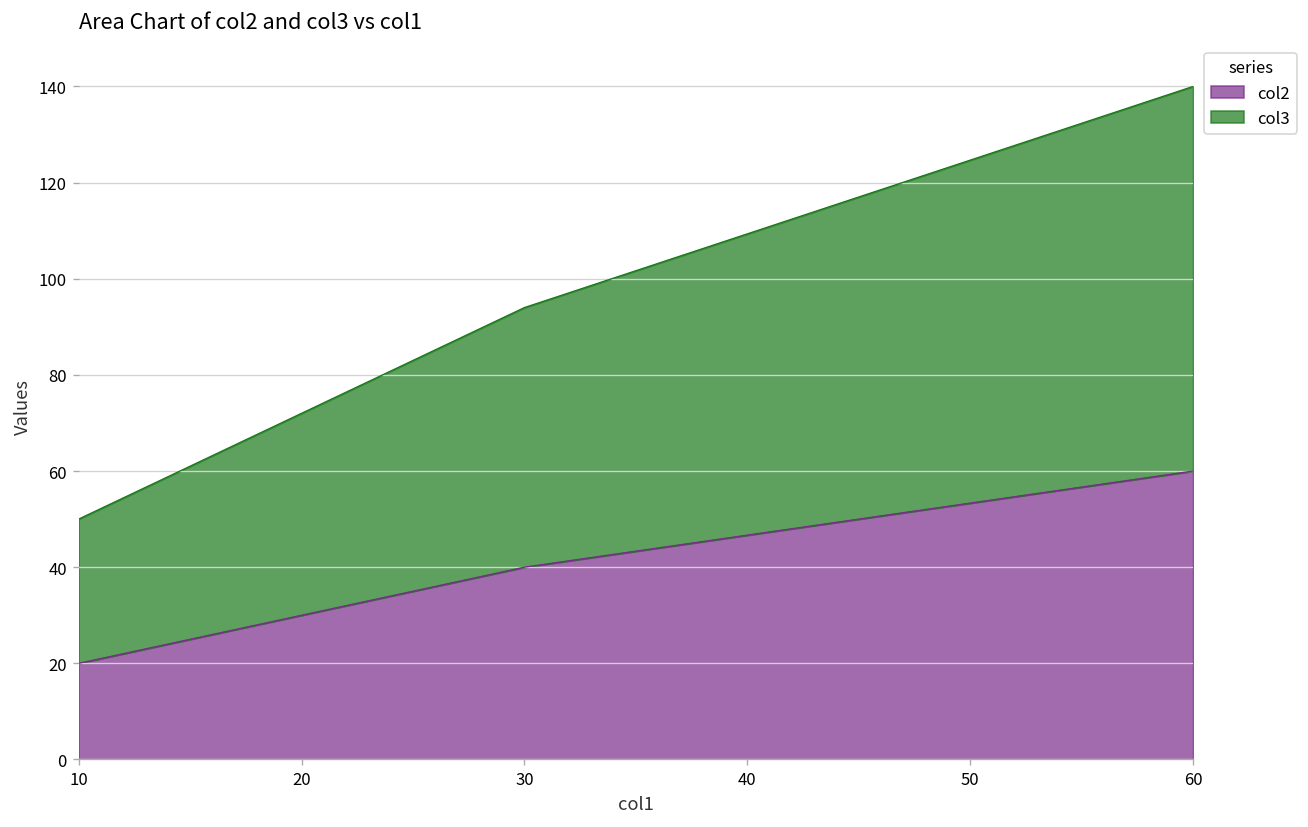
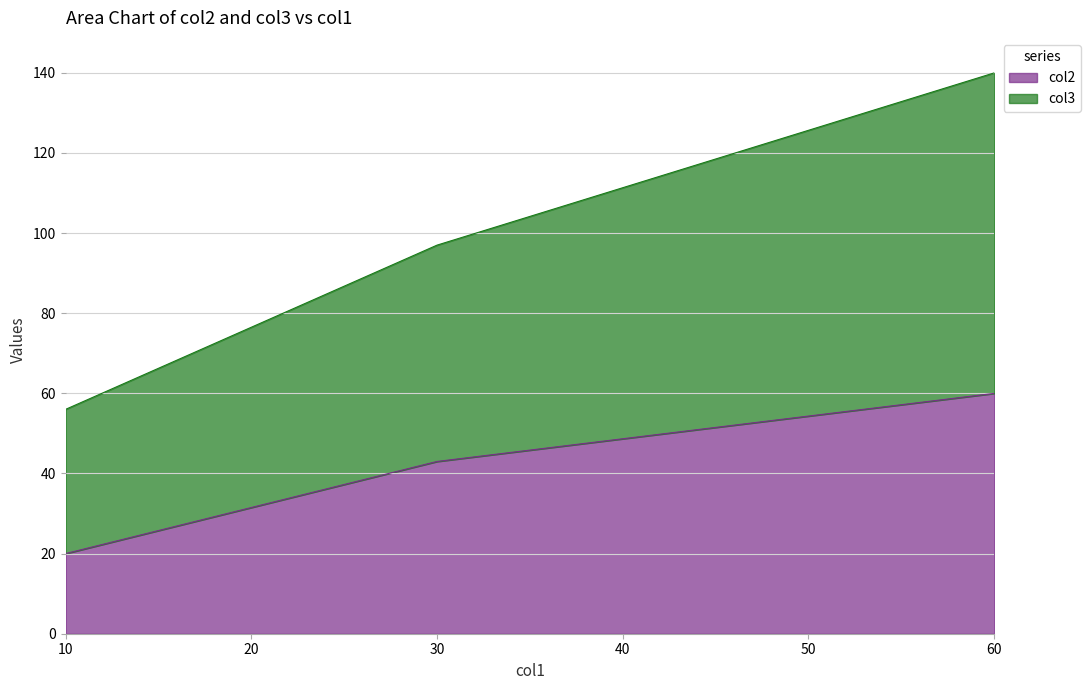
col3, 10: 30 -> 36
col2, 30: 40 -> 43
